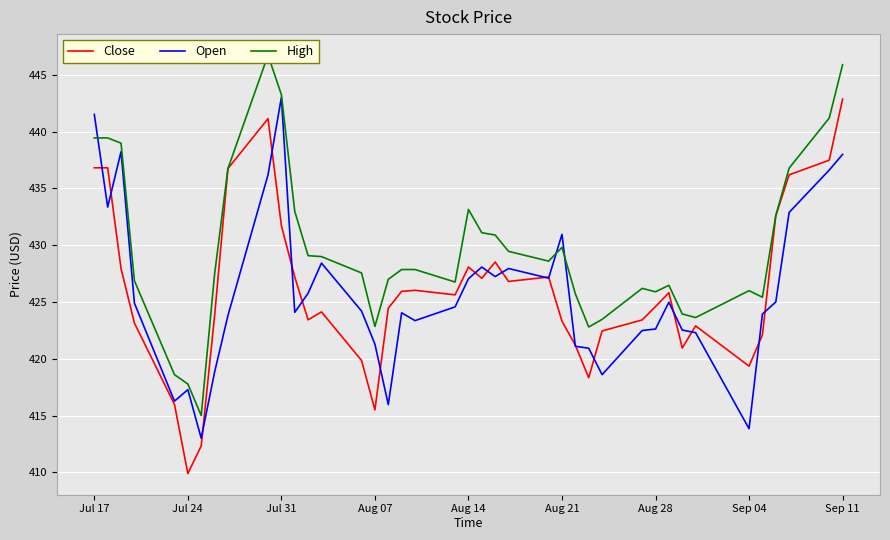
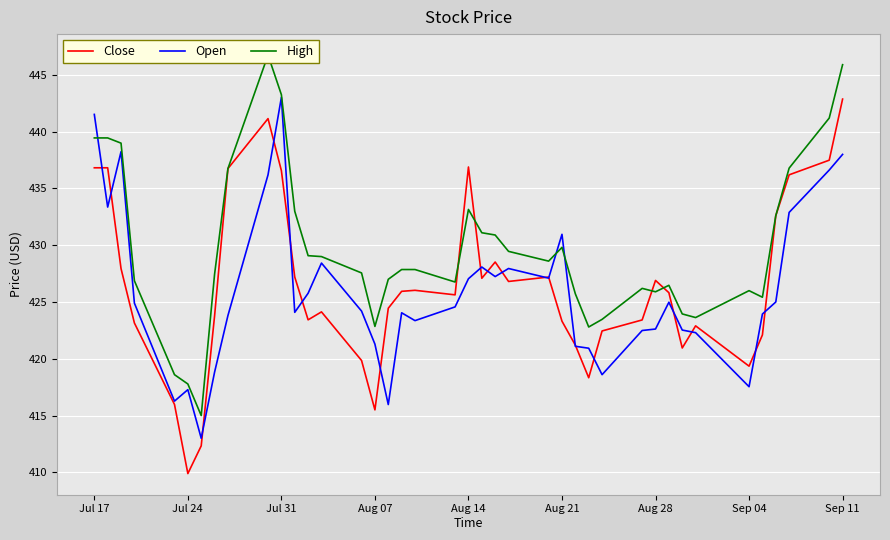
Close, Jul 31: 431.7 -> 436.6
Close, Aug 14: 428.1 -> 436.9
Close, Aug 28: 424.6 -> 426.9
Open, Sep 04: 413.8 -> 417.5
